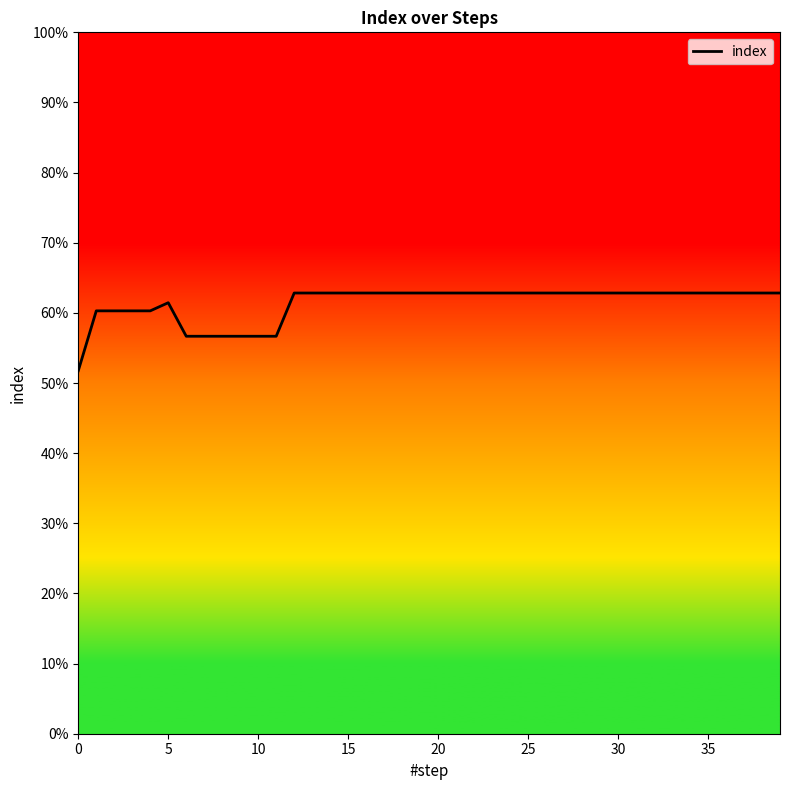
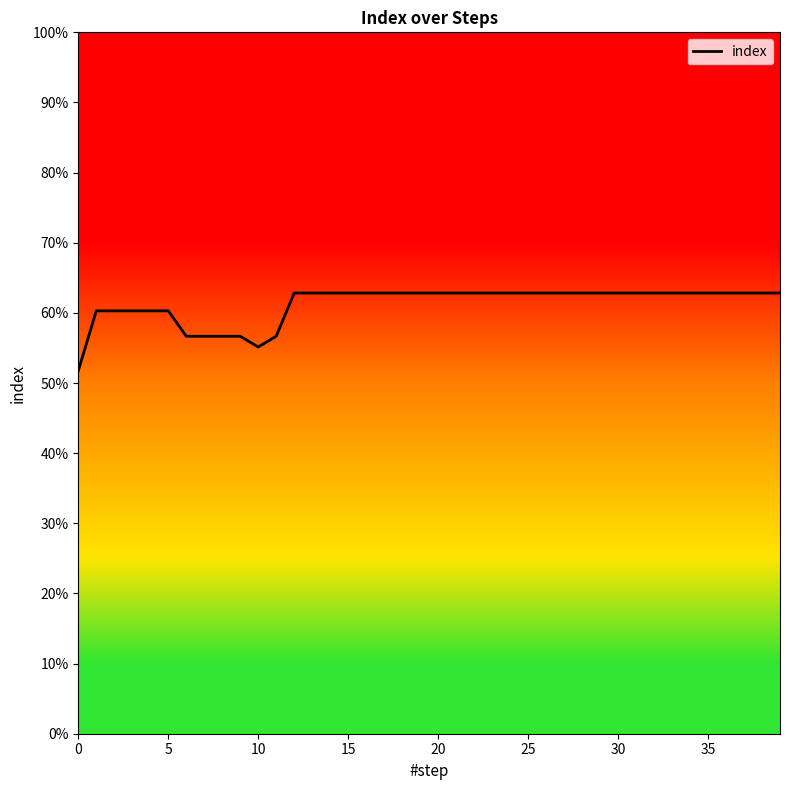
5: 61% -> 60%
10: 57% -> 55%
